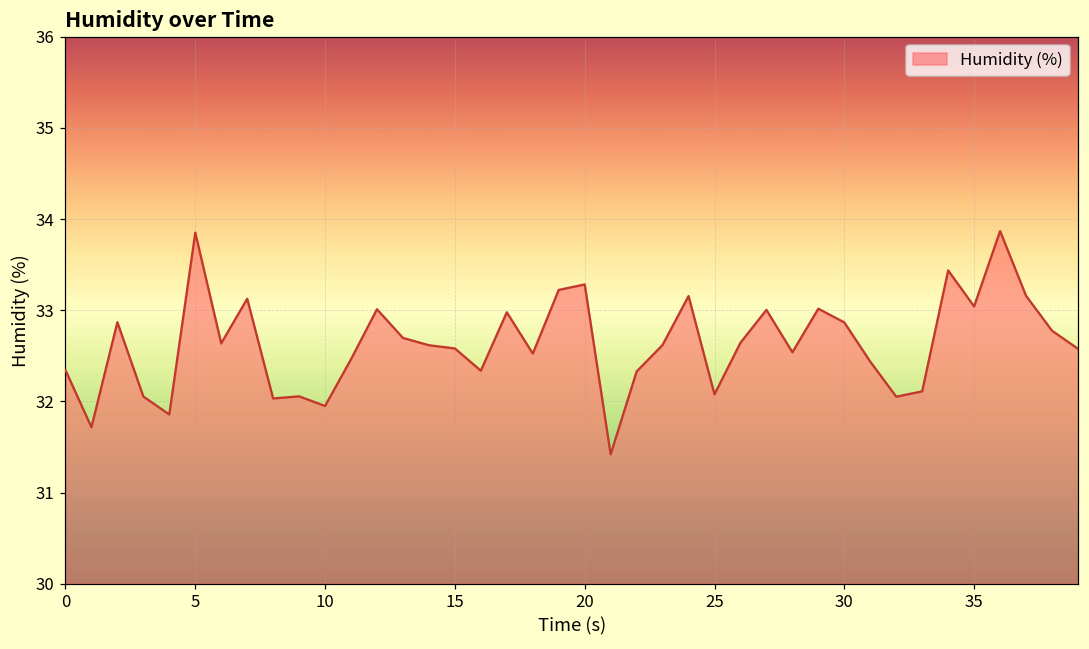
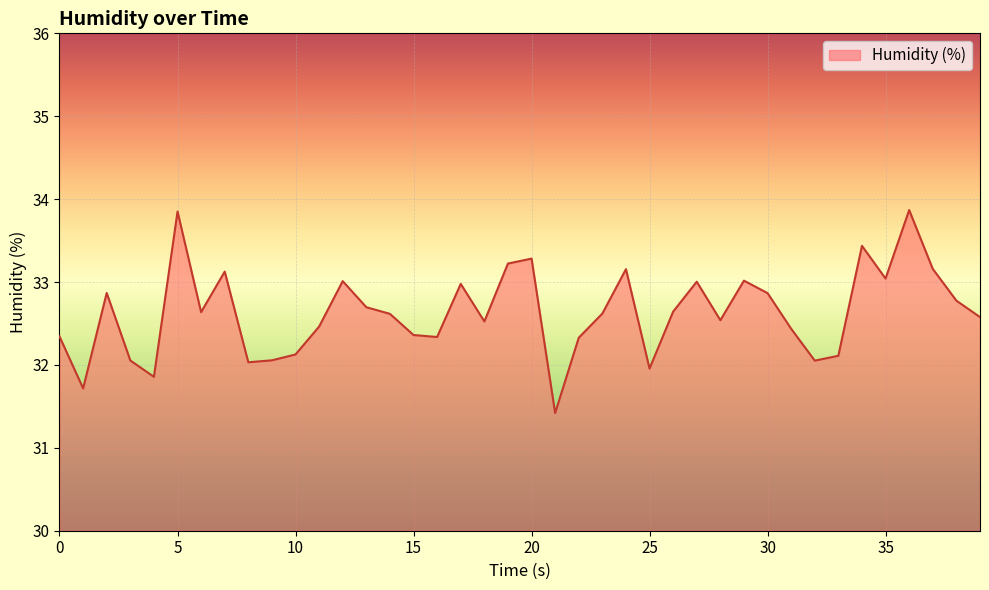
10: 32.0 -> 32.1
15: 32.6 -> 32.4
25: 32.1 -> 32.0
